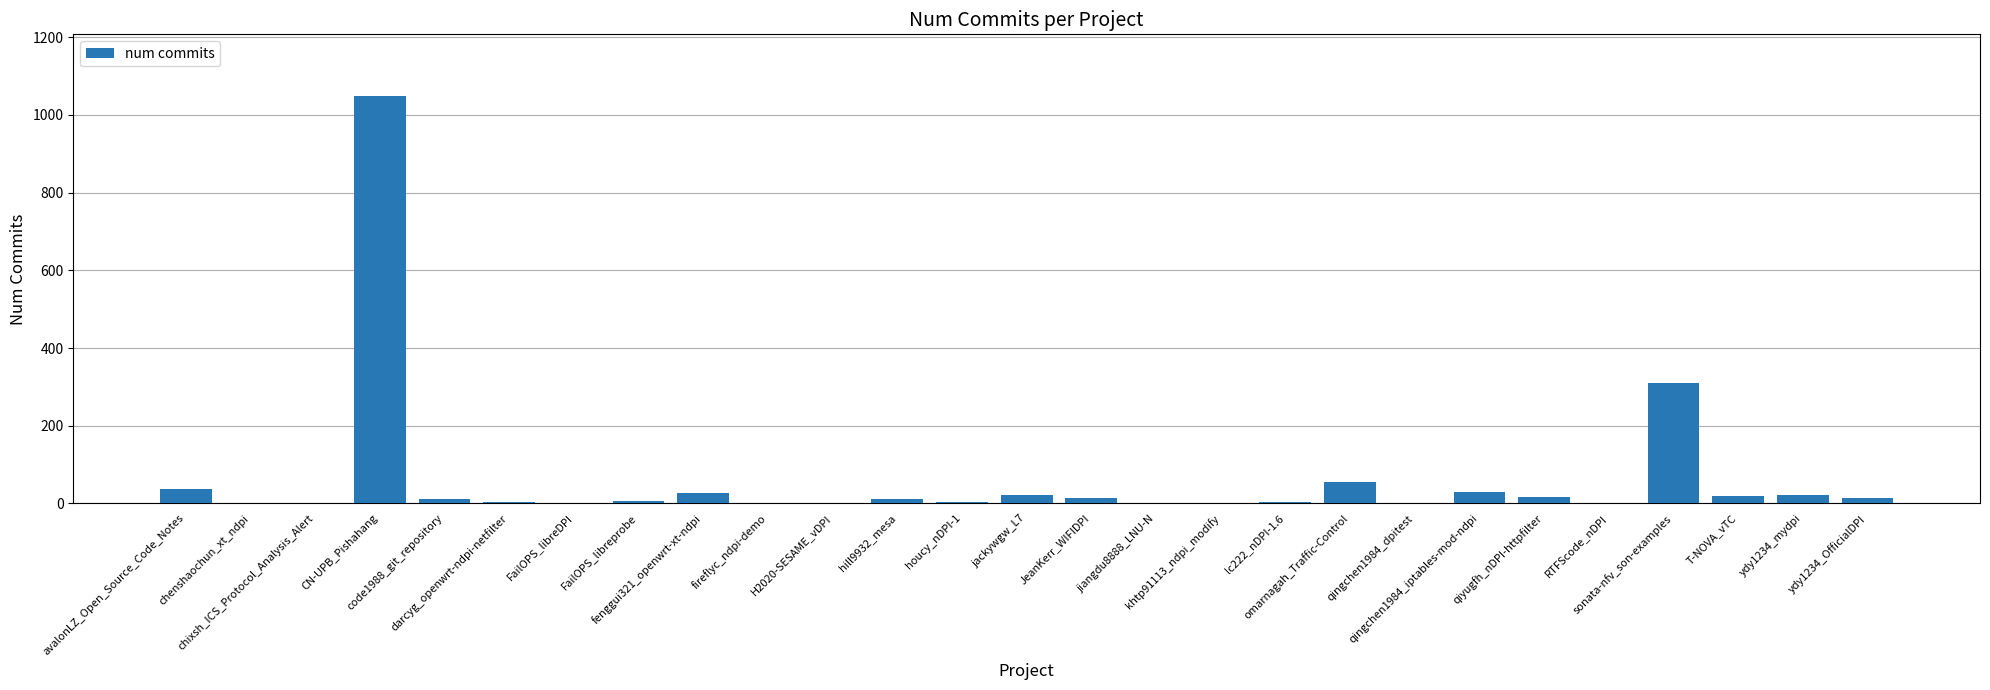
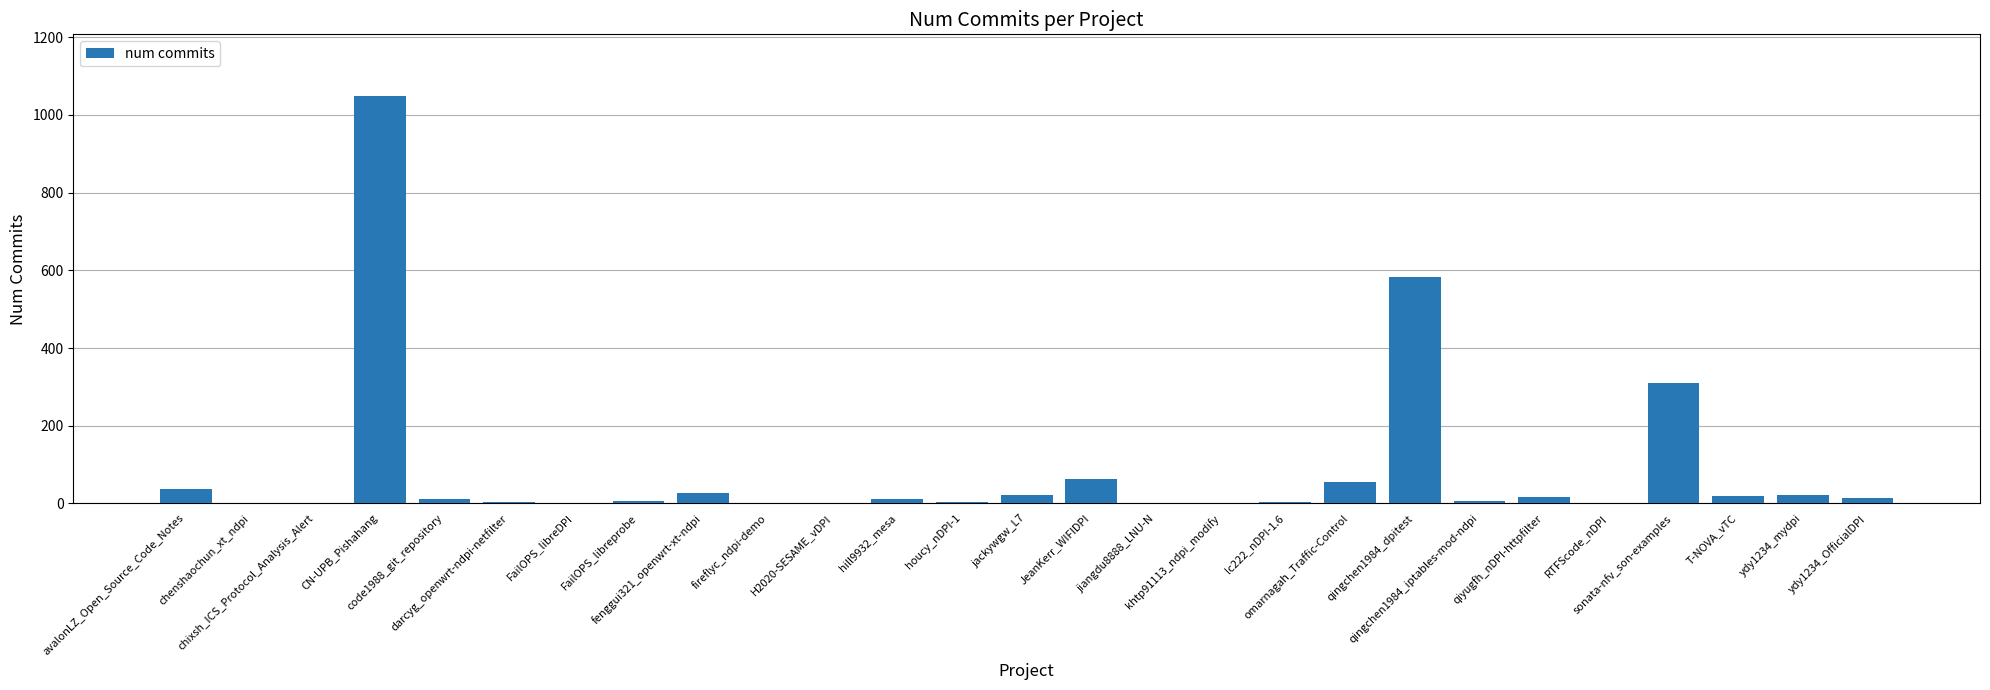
JeanKerr_WIFIDPI: 10 -> 60
qingchen1984_dpitest: 0 -> 580
qingchen1984_iptables-mod-ndpi: 30 -> 10
